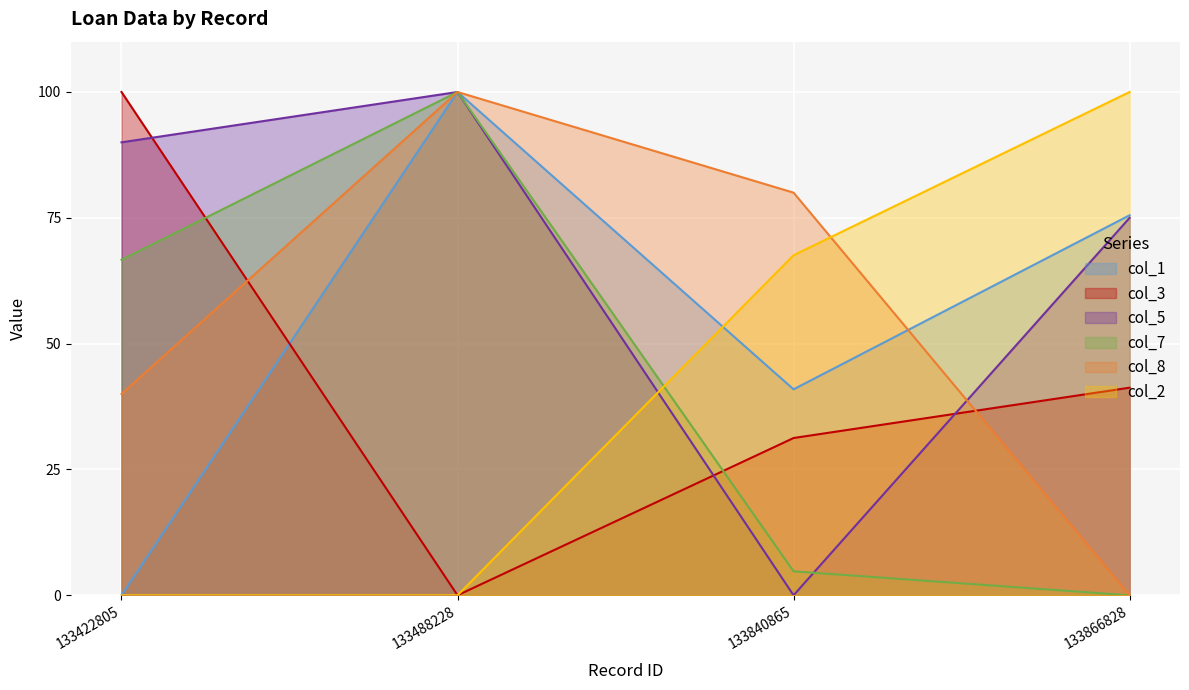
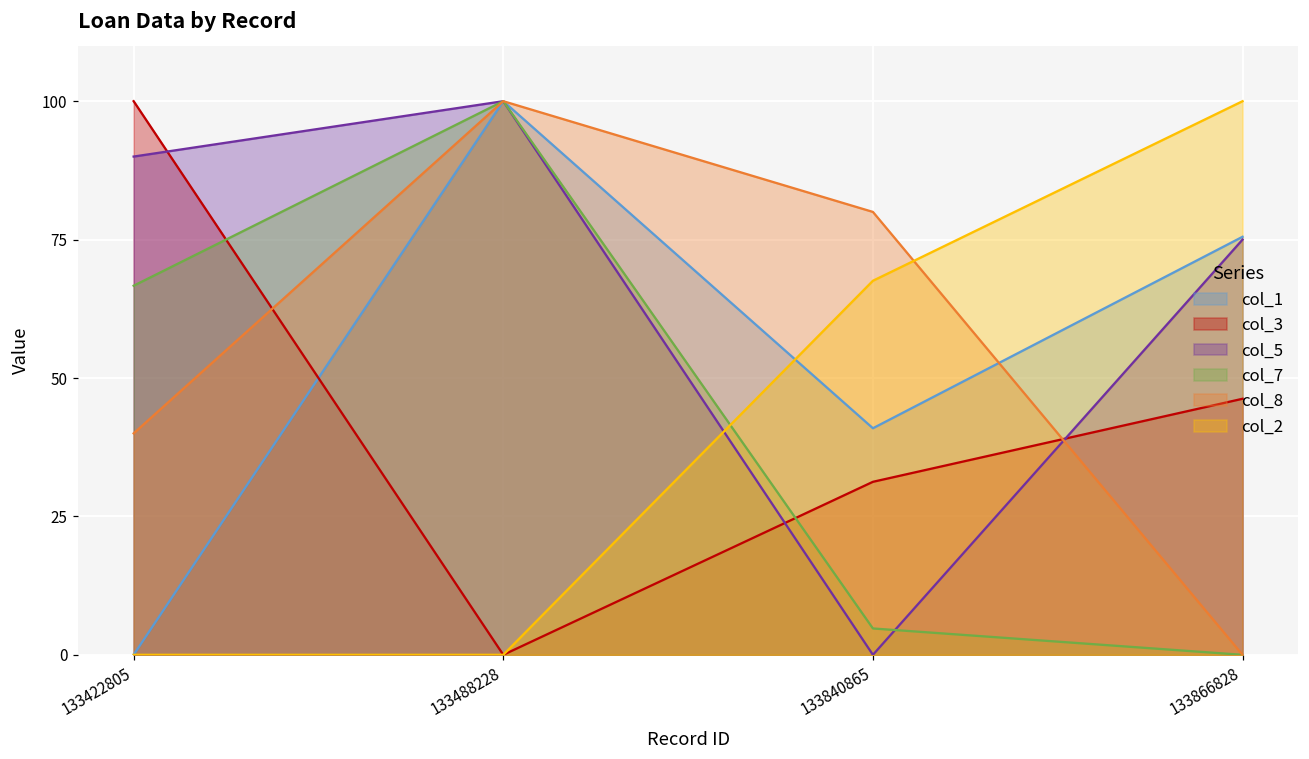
col_3, 133866828: 41 -> 46
